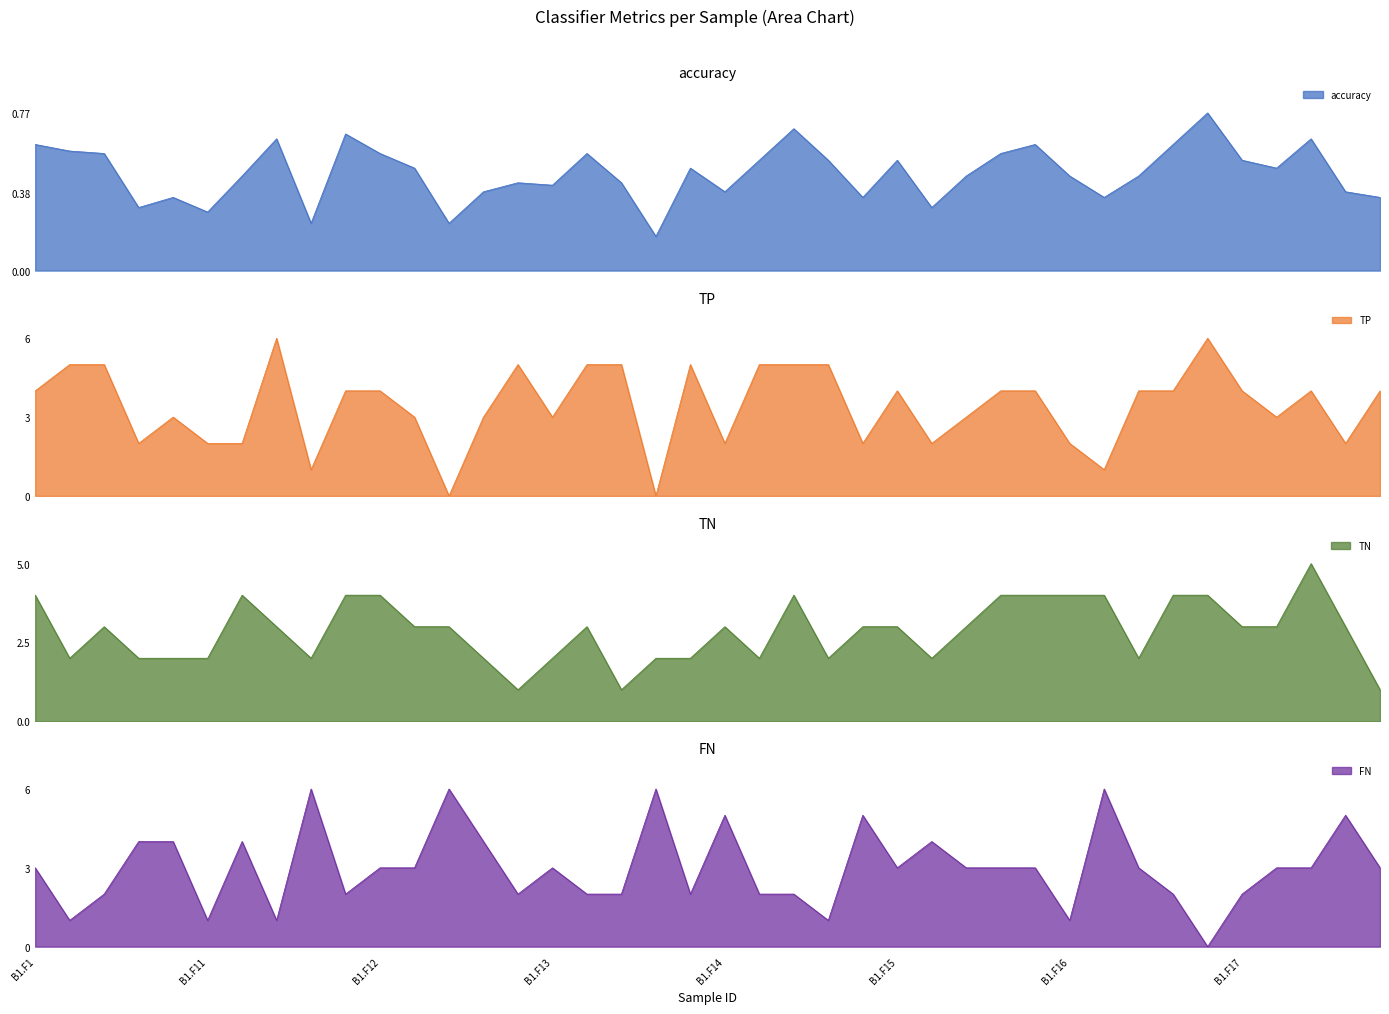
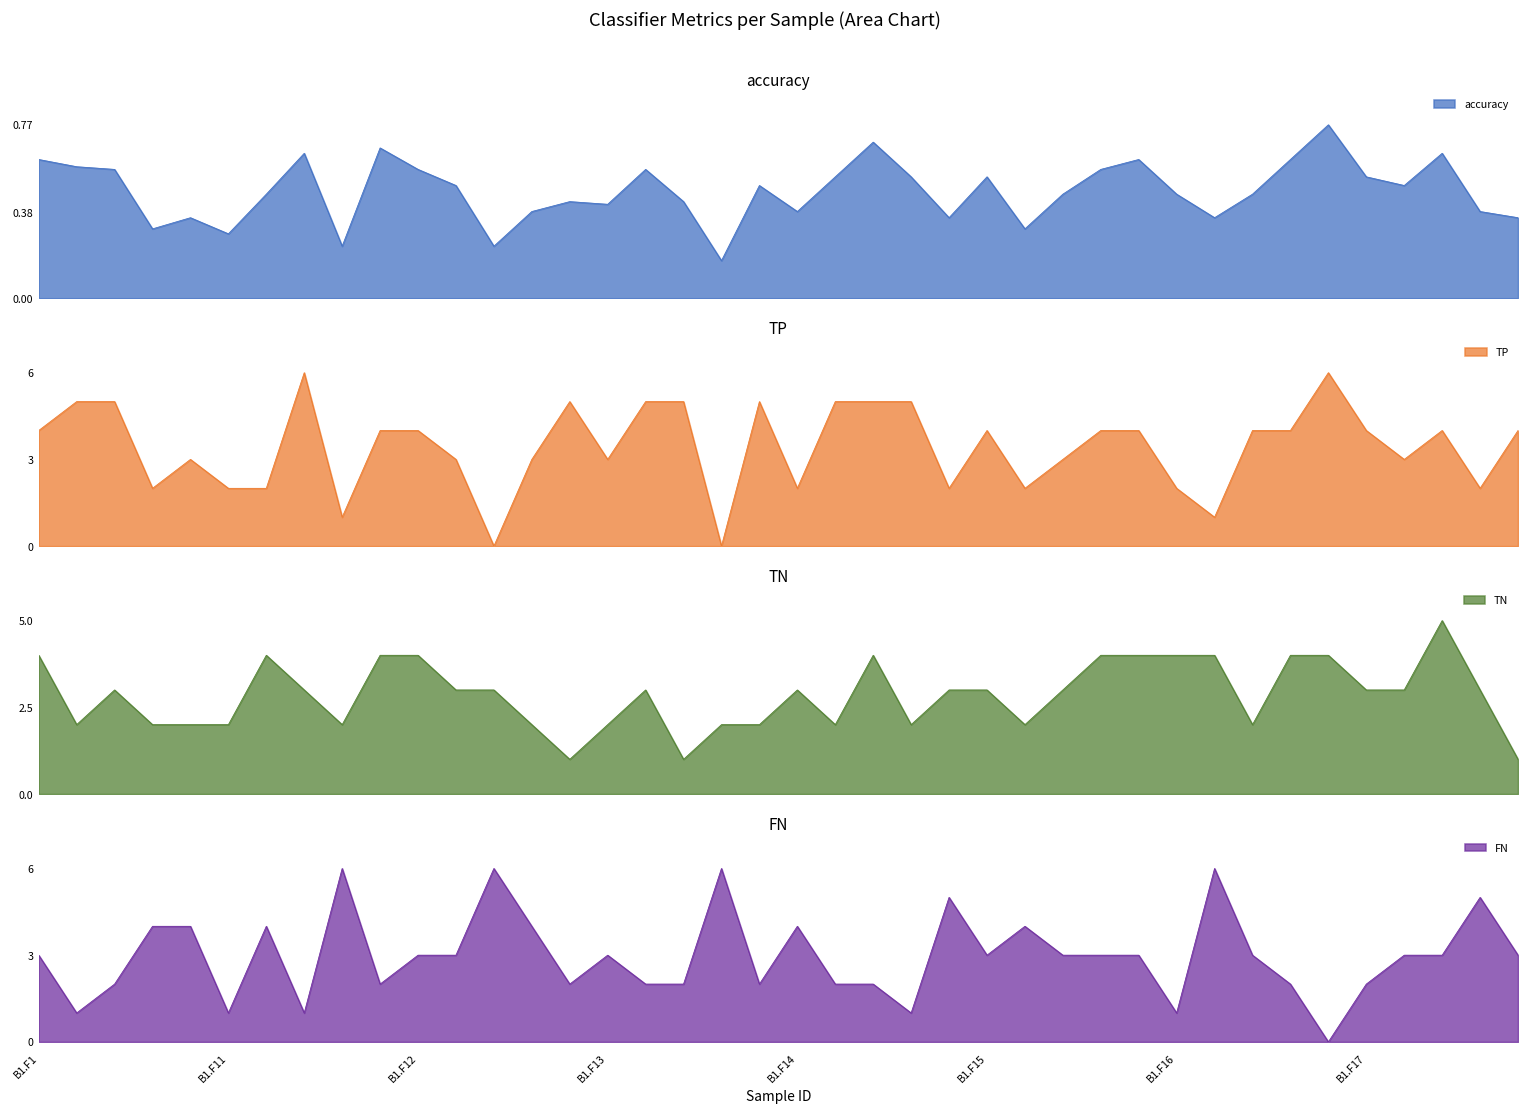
FN, B1.F14: 5 -> 4
